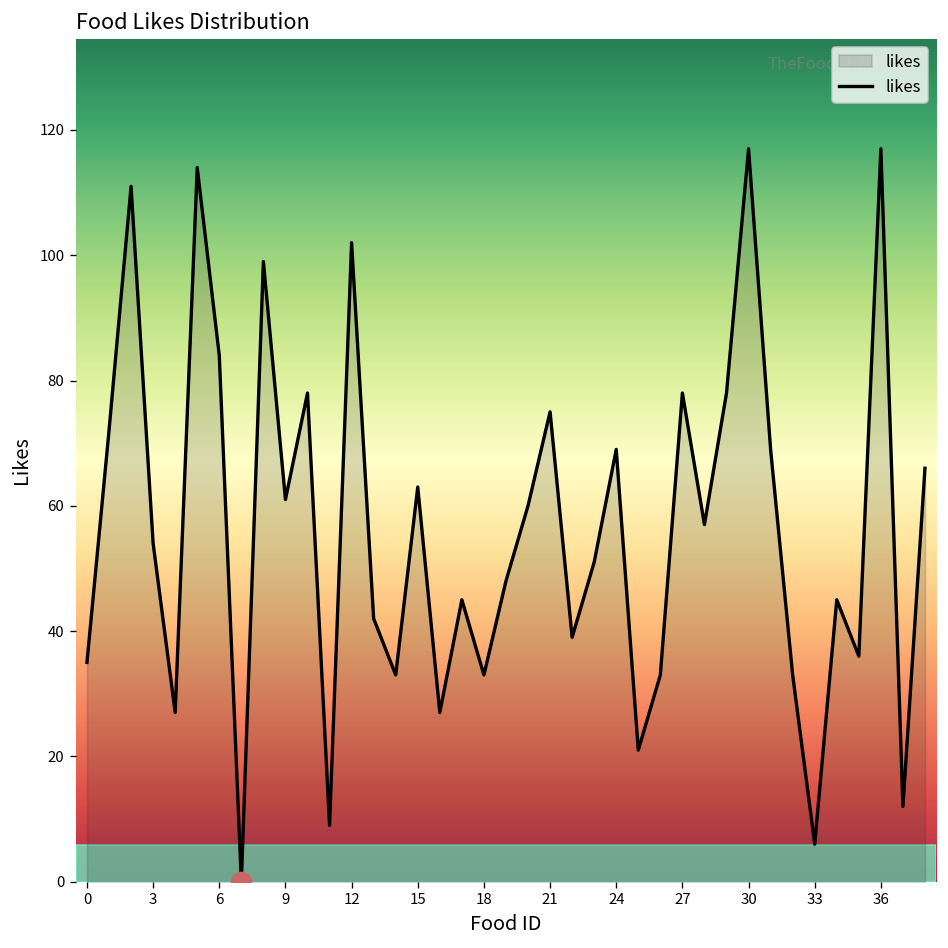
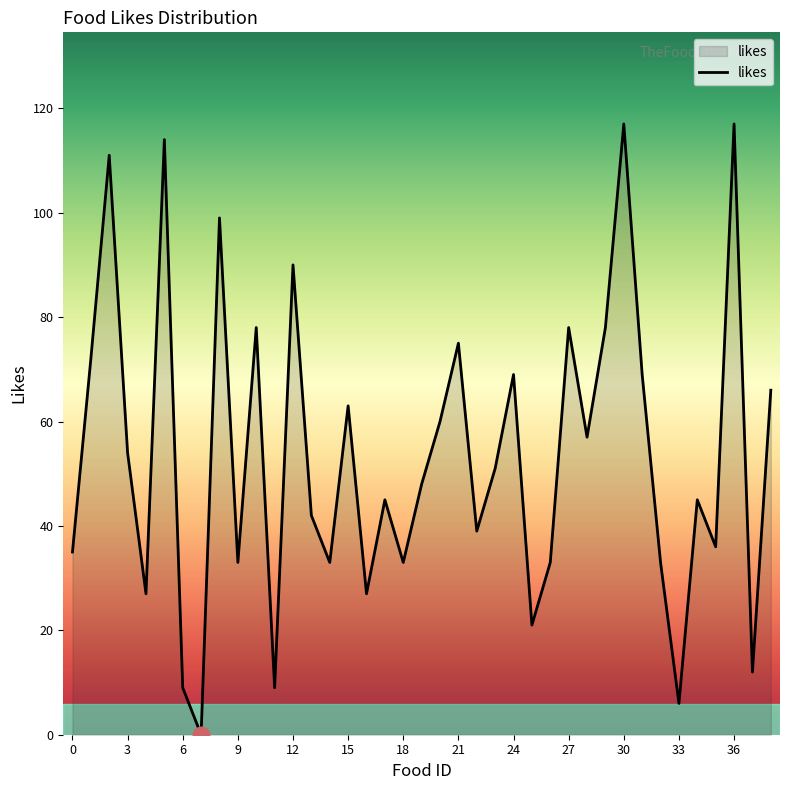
likes, 6: 84 -> 9
likes, 9: 61 -> 33
likes, 12: 102 -> 90
